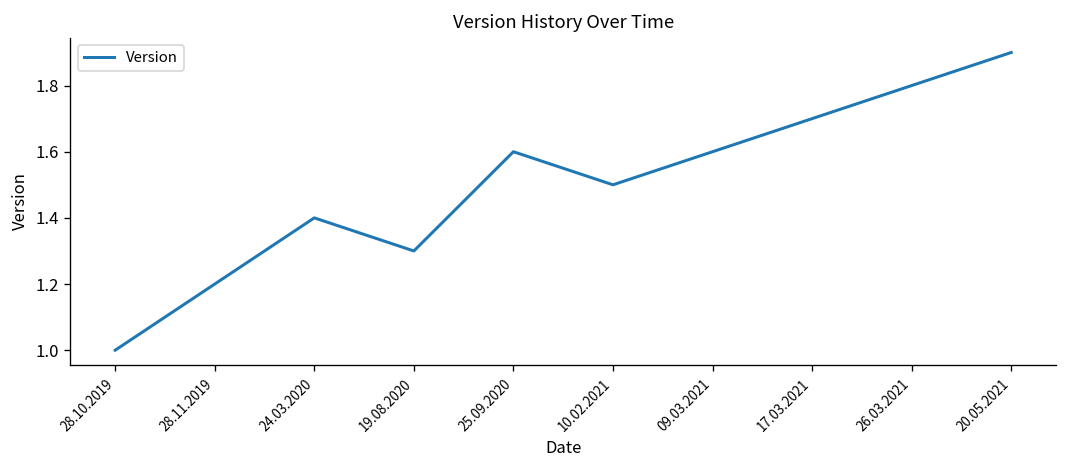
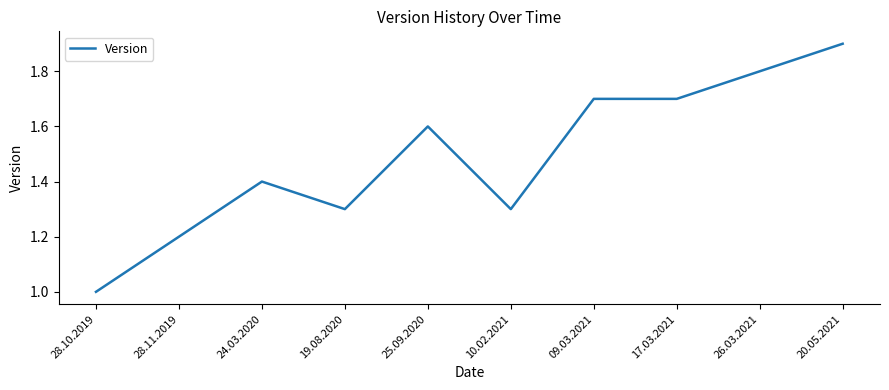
10.02.2021: 1.5 -> 1.3
09.03.2021: 1.6 -> 1.7
